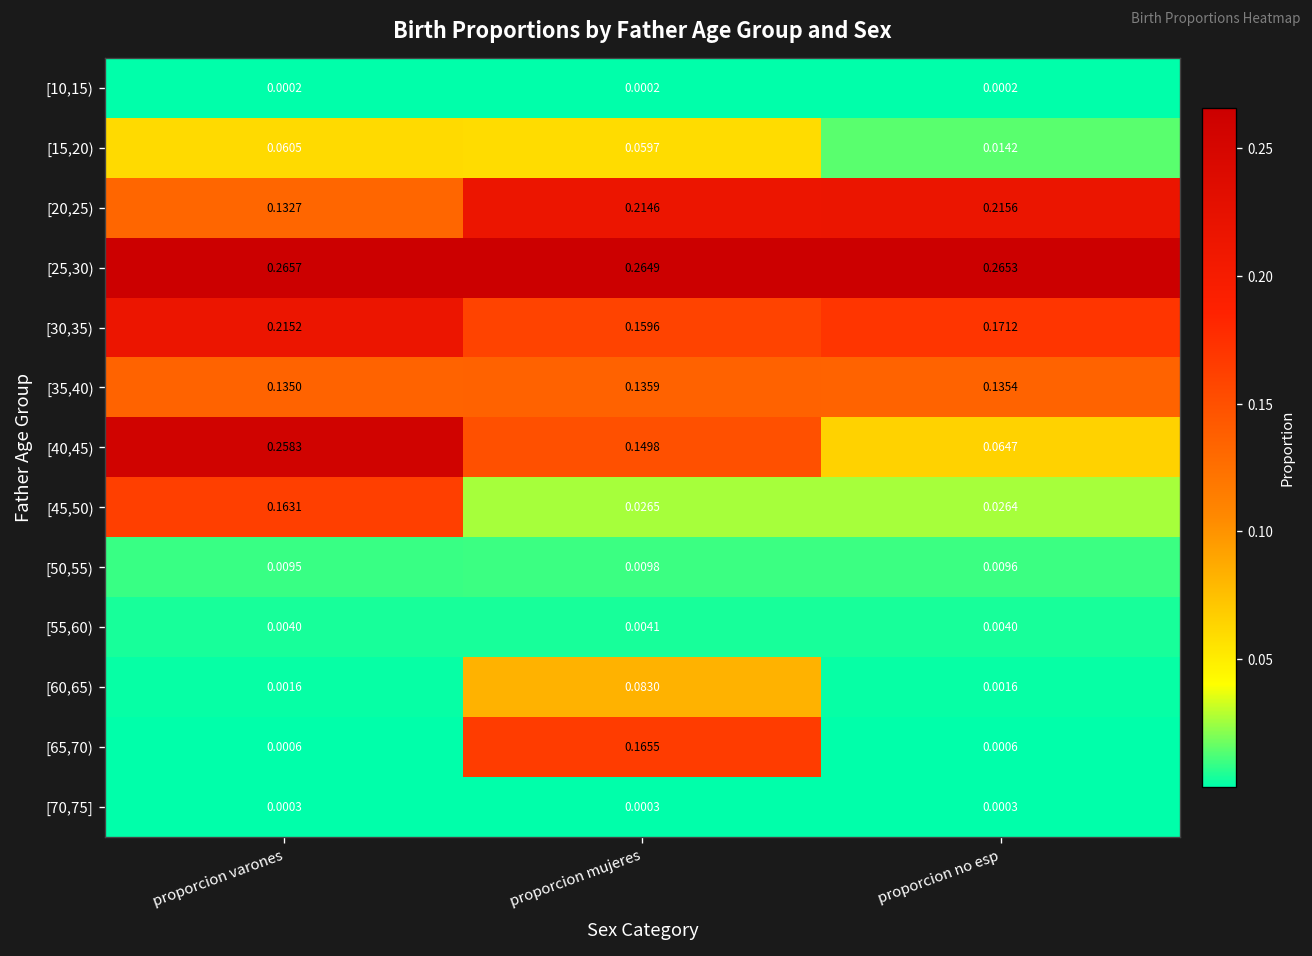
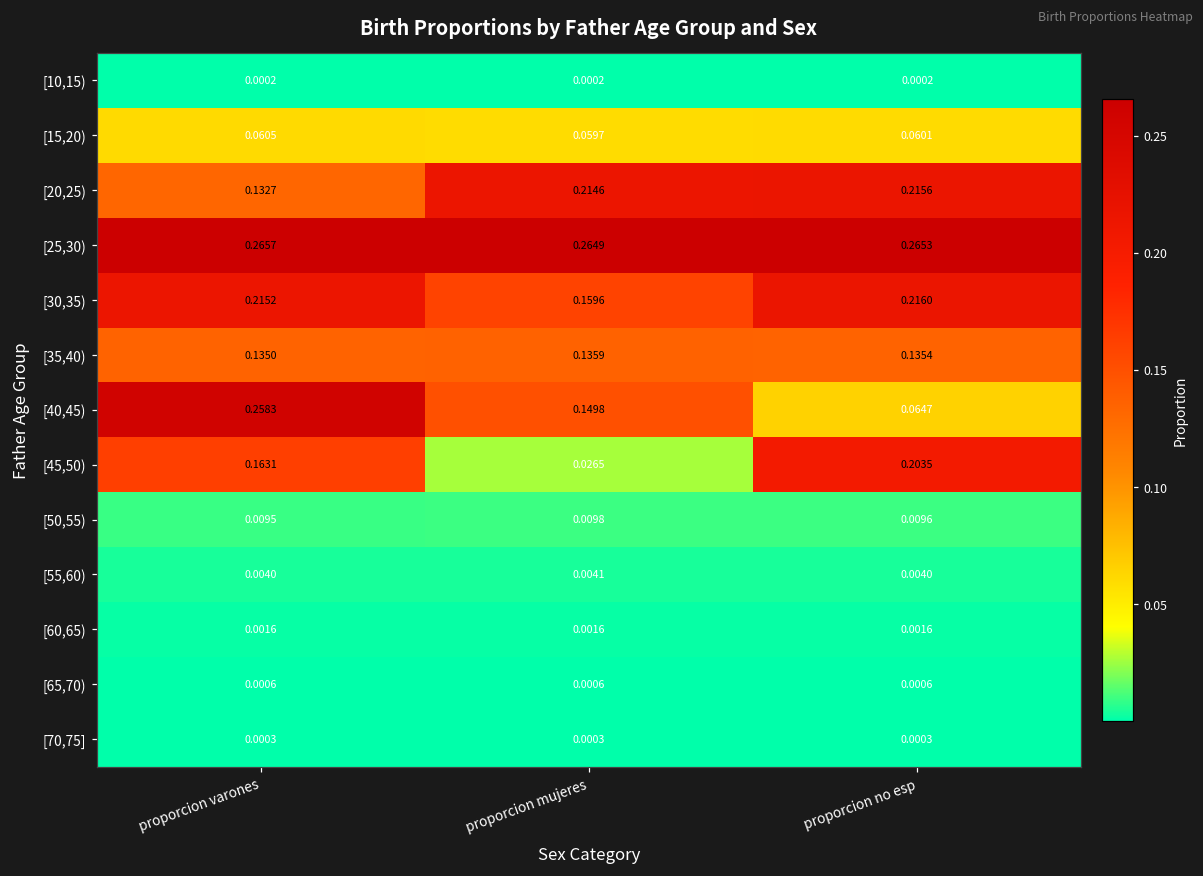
[15,20), proporcion no esp: 0.0142 -> 0.0601
[30,35), proporcion no esp: 0.1712 -> 0.2160
[45,50), proporcion no esp: 0.0264 -> 0.2035
[60,65), proporcion mujeres: 0.0830 -> 0.0016
[65,70), proporcion mujeres: 0.1655 -> 0.0006
